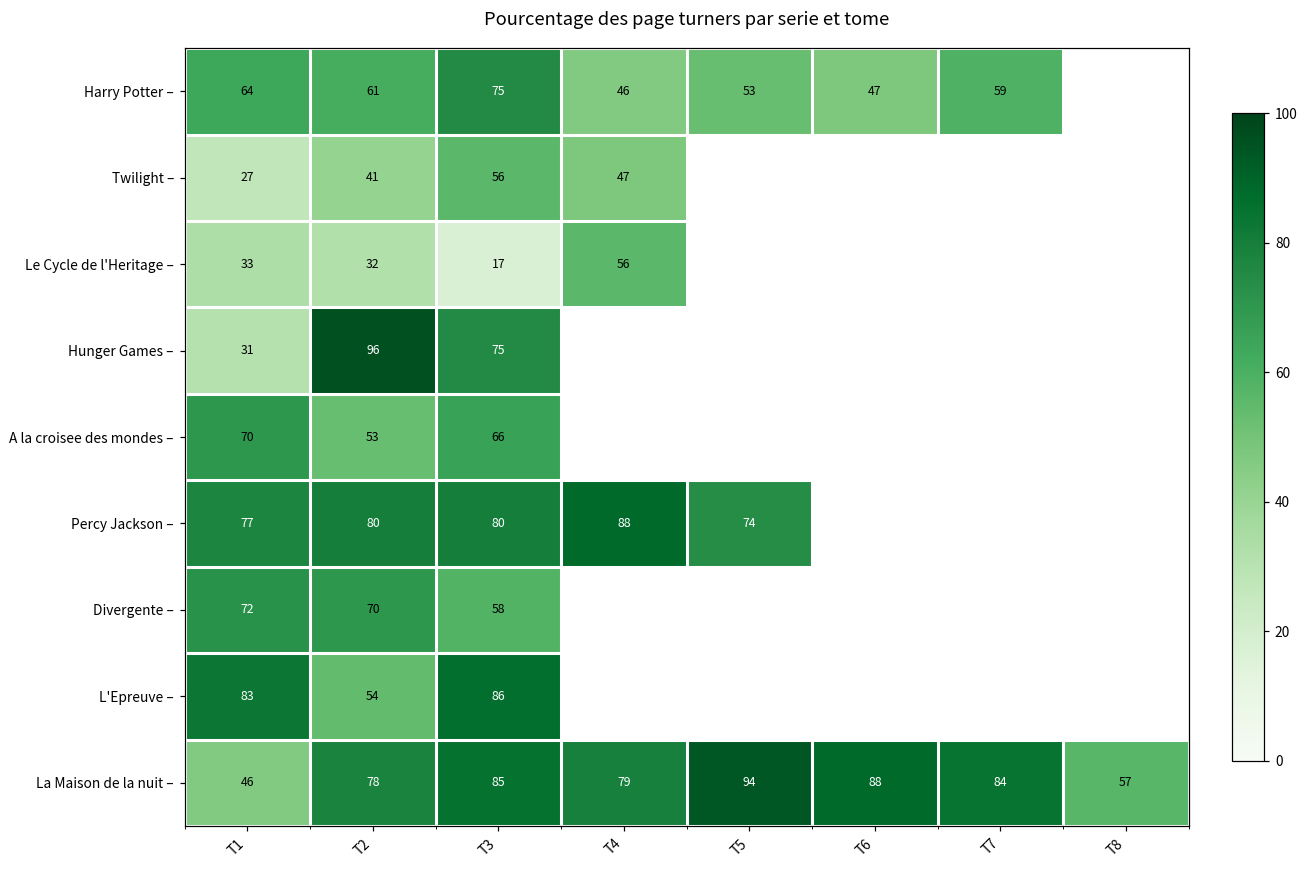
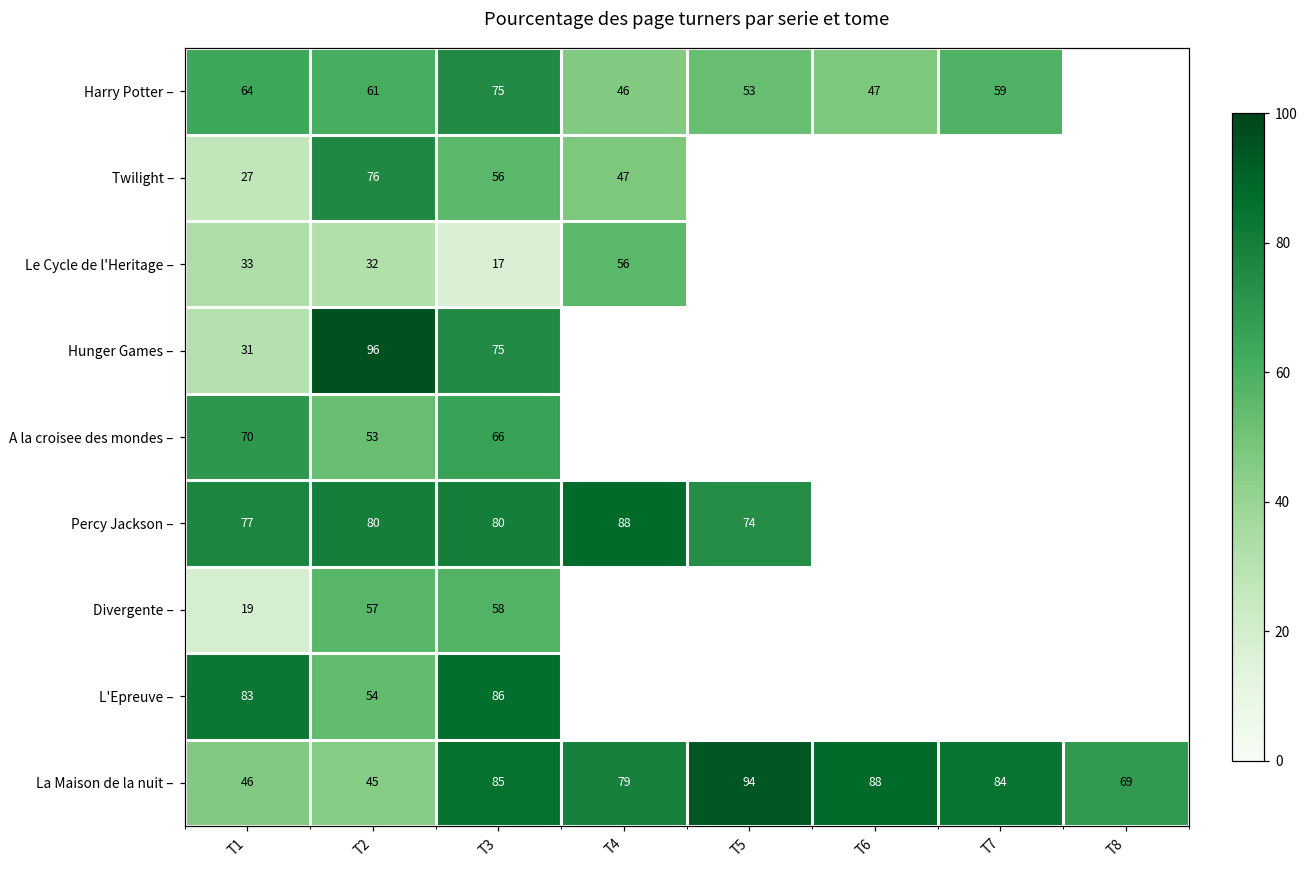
Twilight –, T2: 41 -> 76
Divergente –, T1: 72 -> 19
Divergente –, T2: 70 -> 57
La Maison de la nuit –, T2: 78 -> 45
La Maison de la nuit –, T8: 57 -> 69
